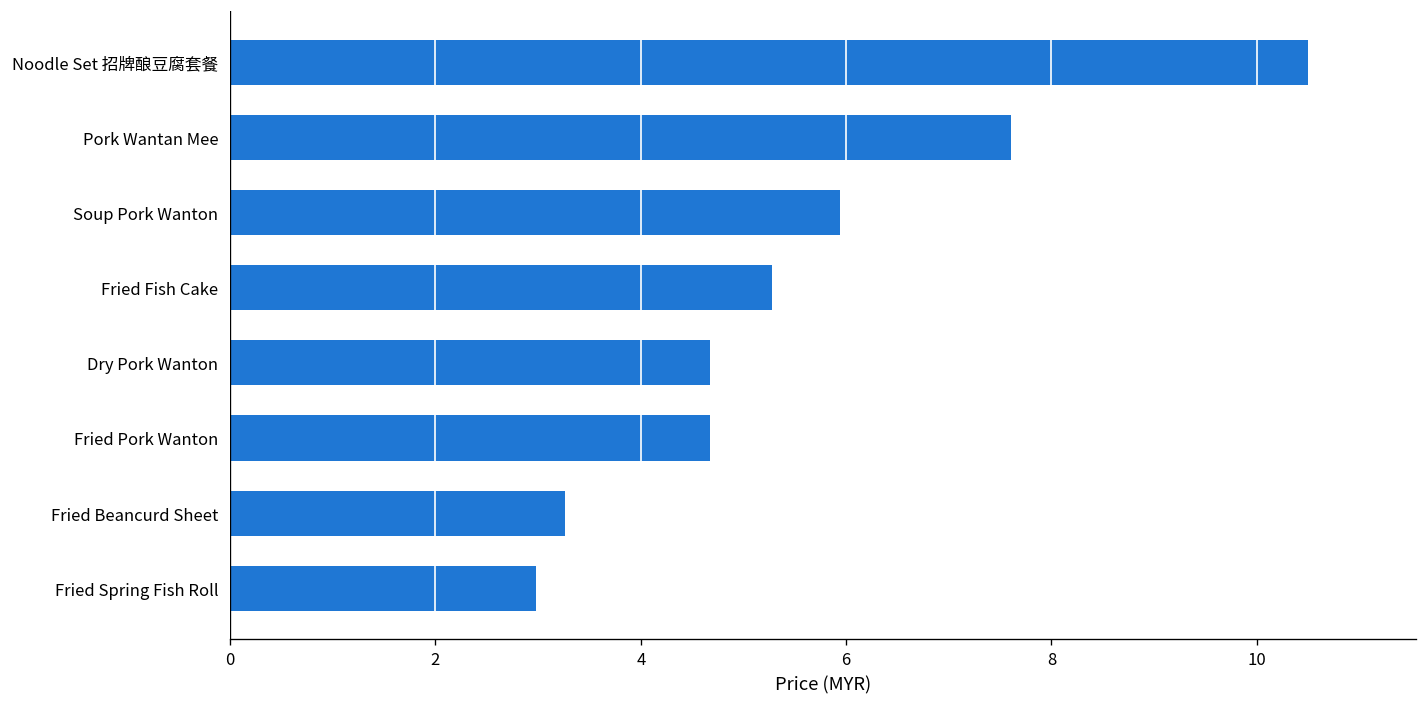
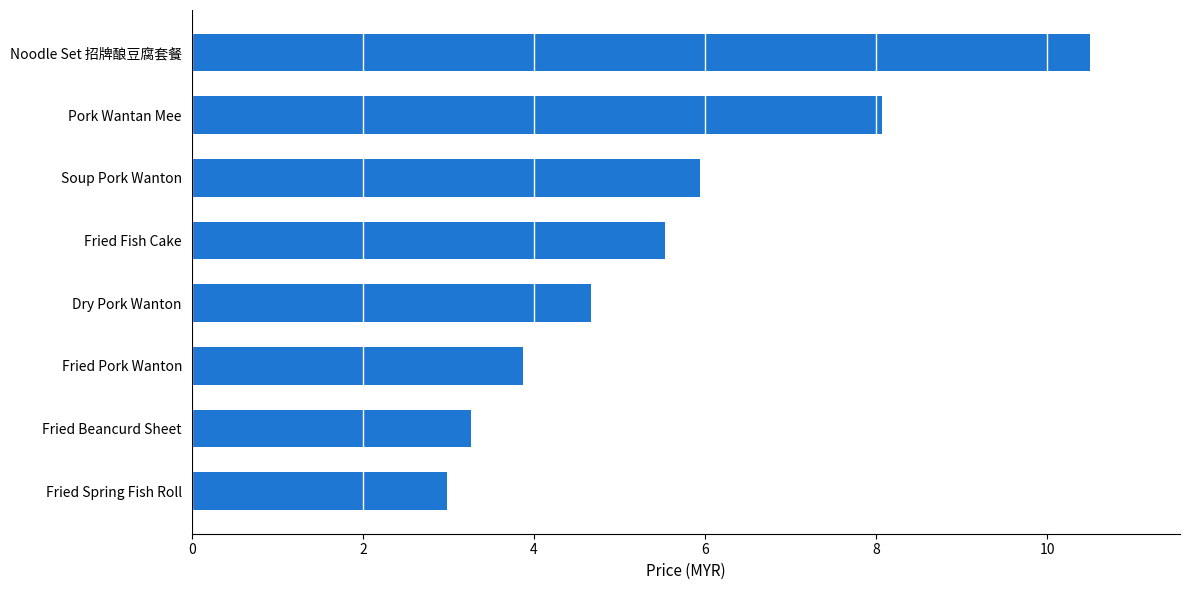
Pork Wantan Mee: 7.6 -> 8.1
Fried Fish Cake: 5.3 -> 5.5
Fried Pork Wanton: 4.7 -> 3.9
